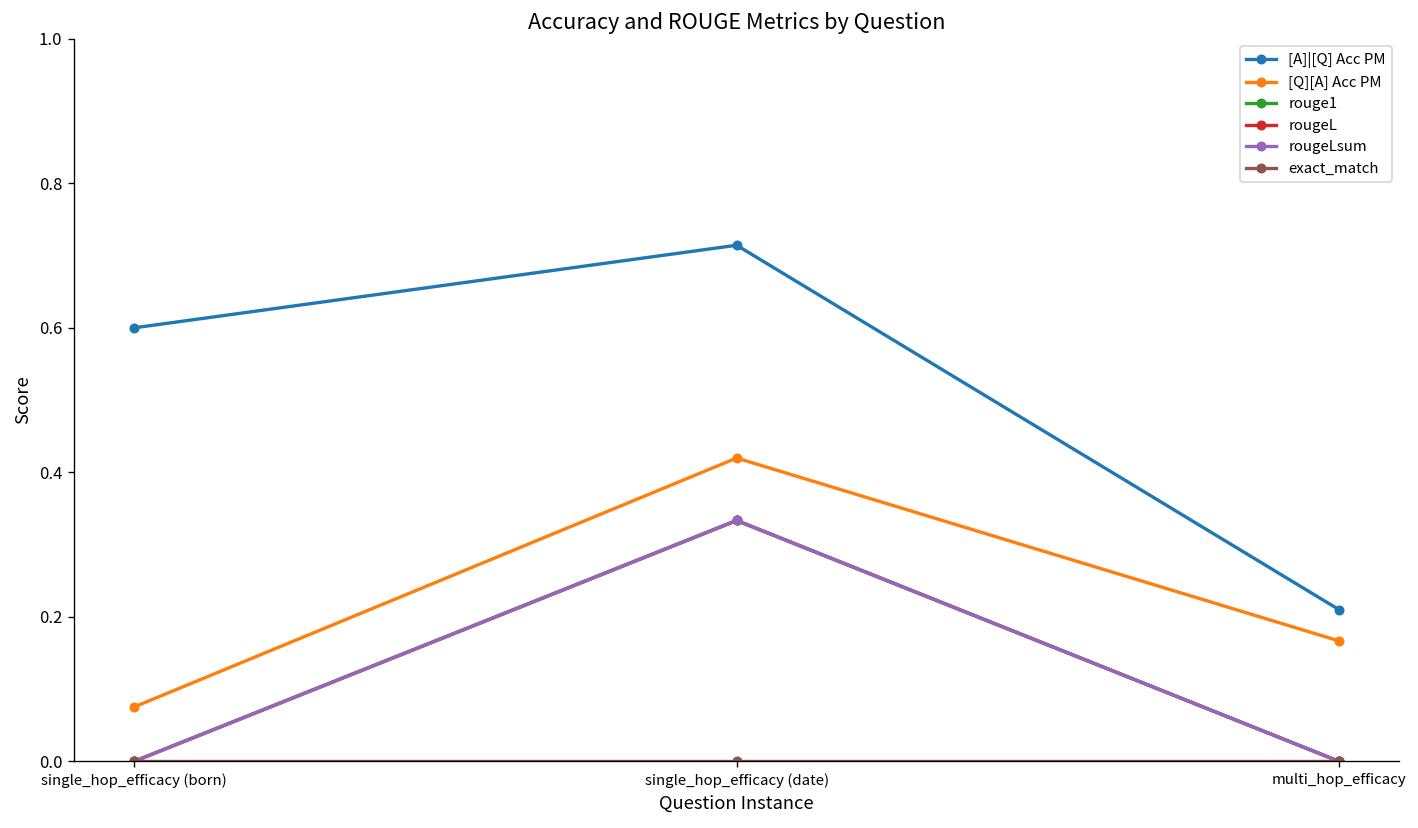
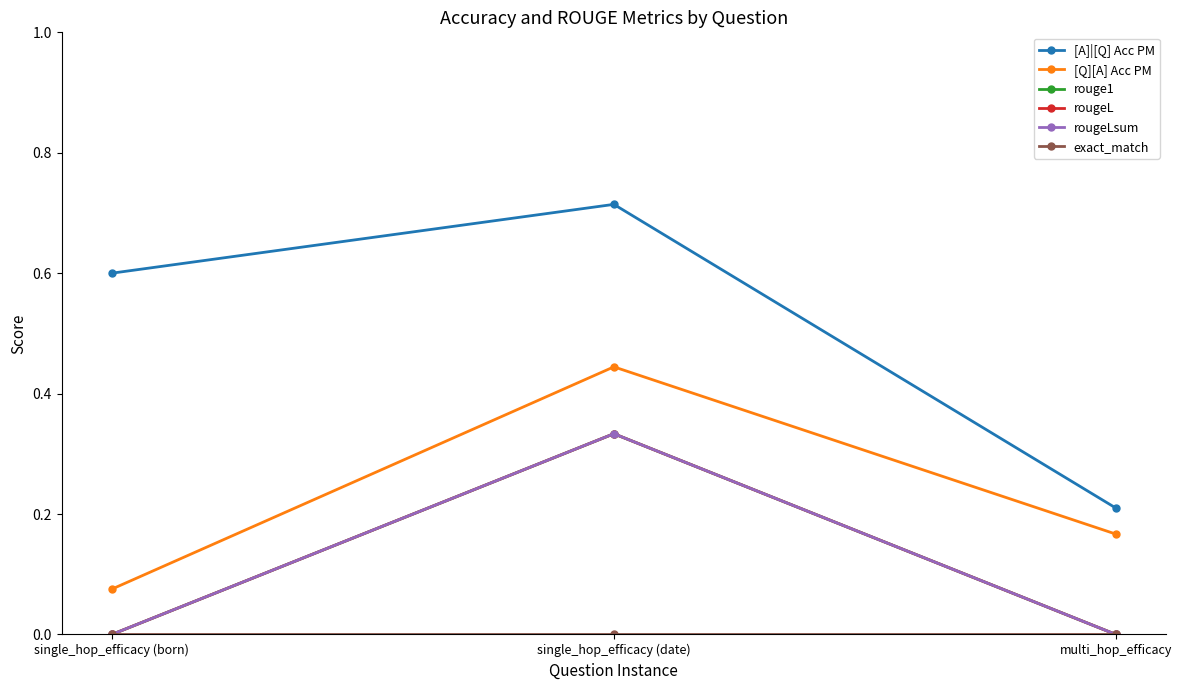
[Q][A] Acc PM, single_hop_efficacy (date): 0.42 -> 0.44
